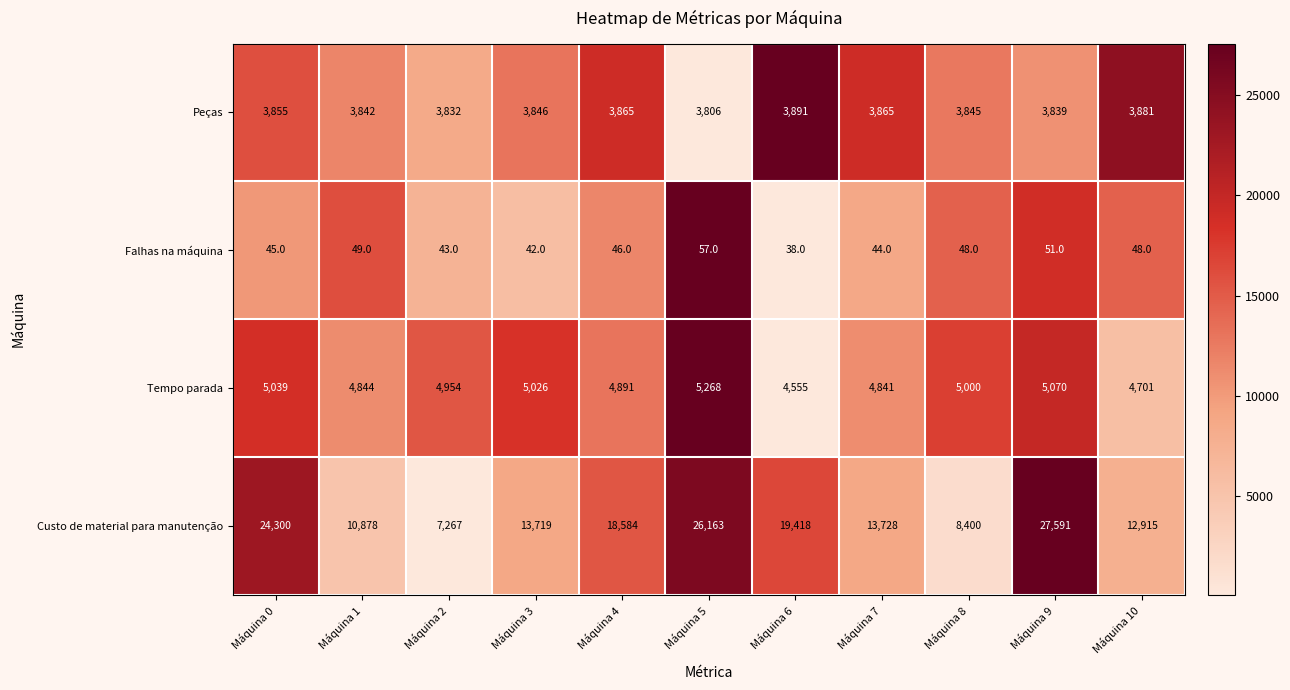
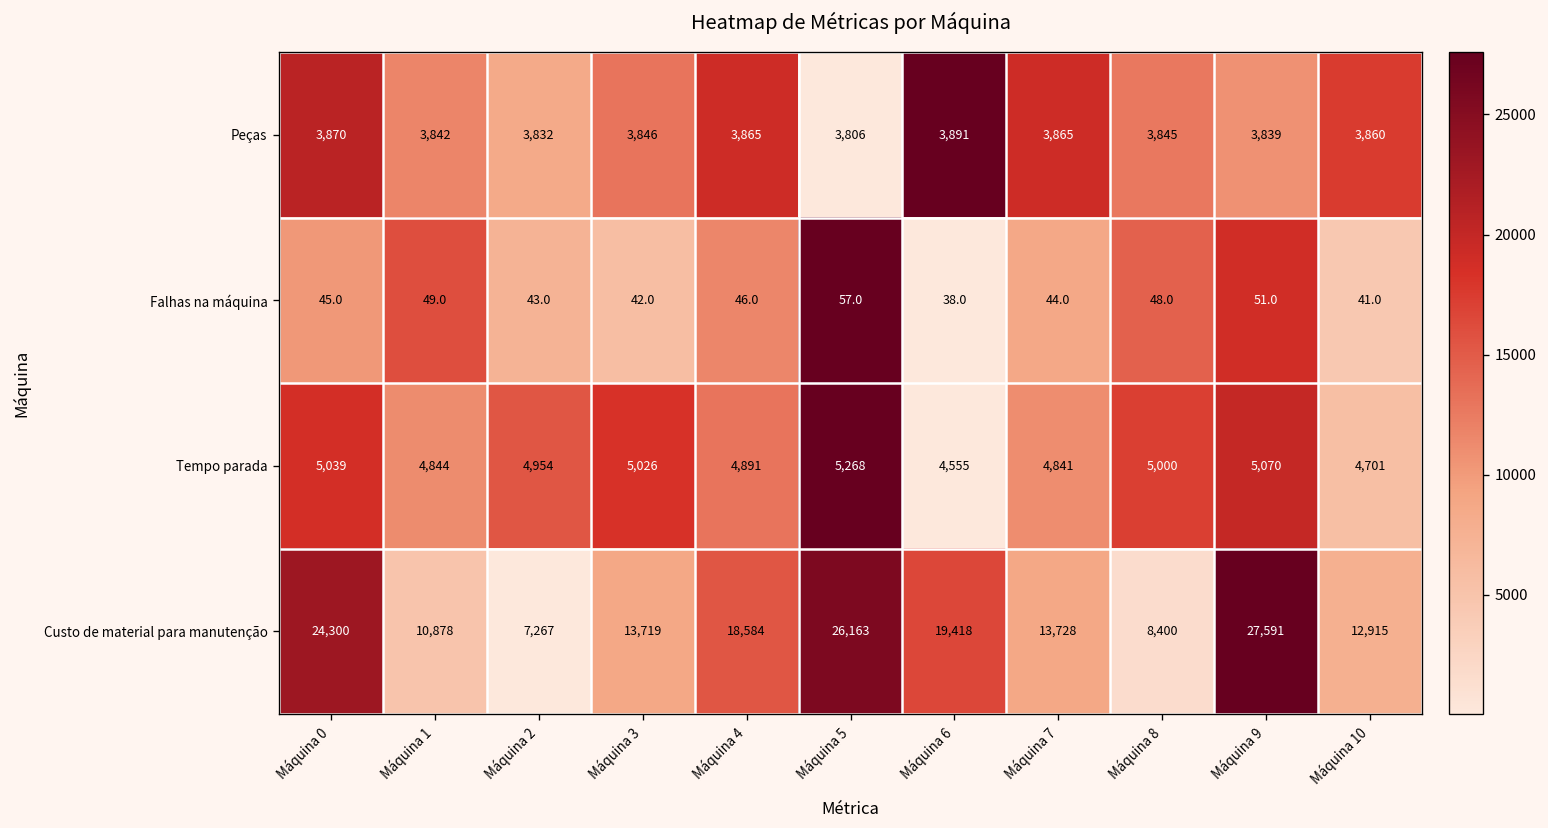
Peças, Máquina 0: 3,855 -> 3,870
Peças, Máquina 10: 3,881 -> 3,860
Falhas na máquina, Máquina 10: 48.0 -> 41.0
